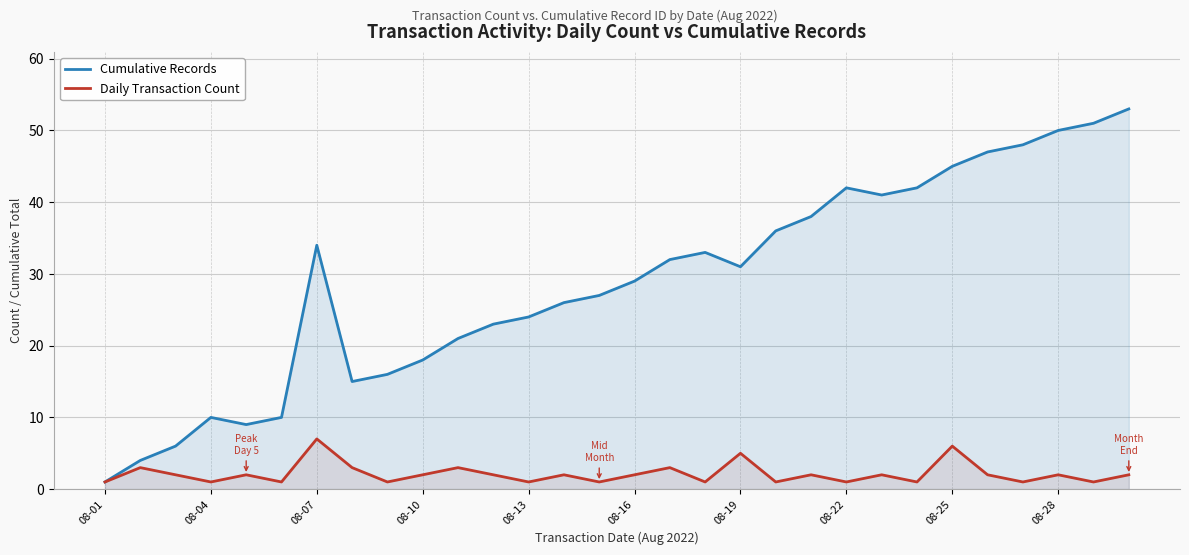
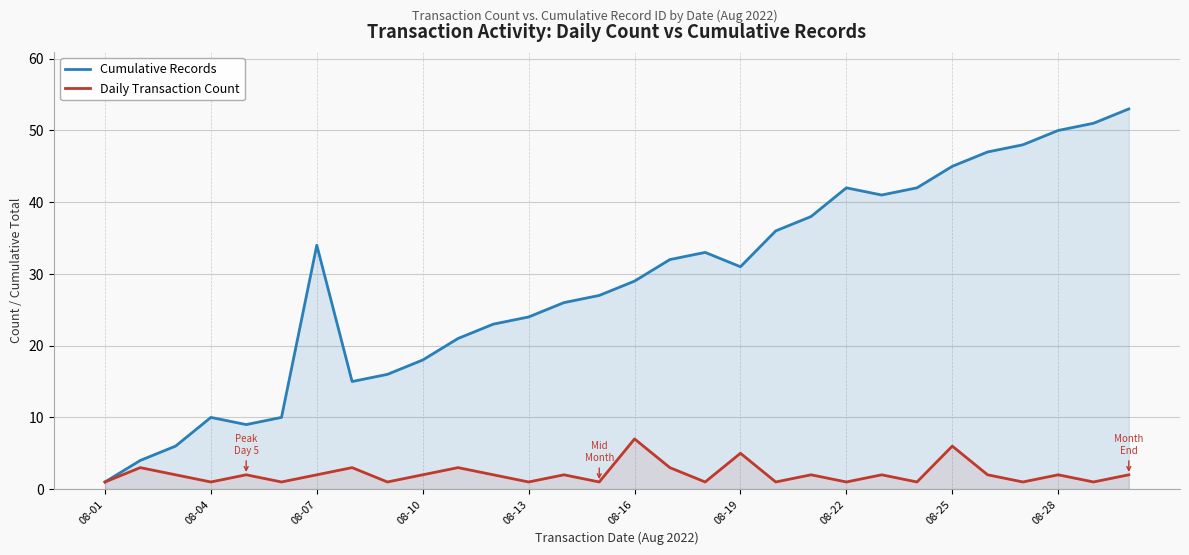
Daily Transaction Count, 08-07: 7 -> 2
Daily Transaction Count, 08-16: 2 -> 7
